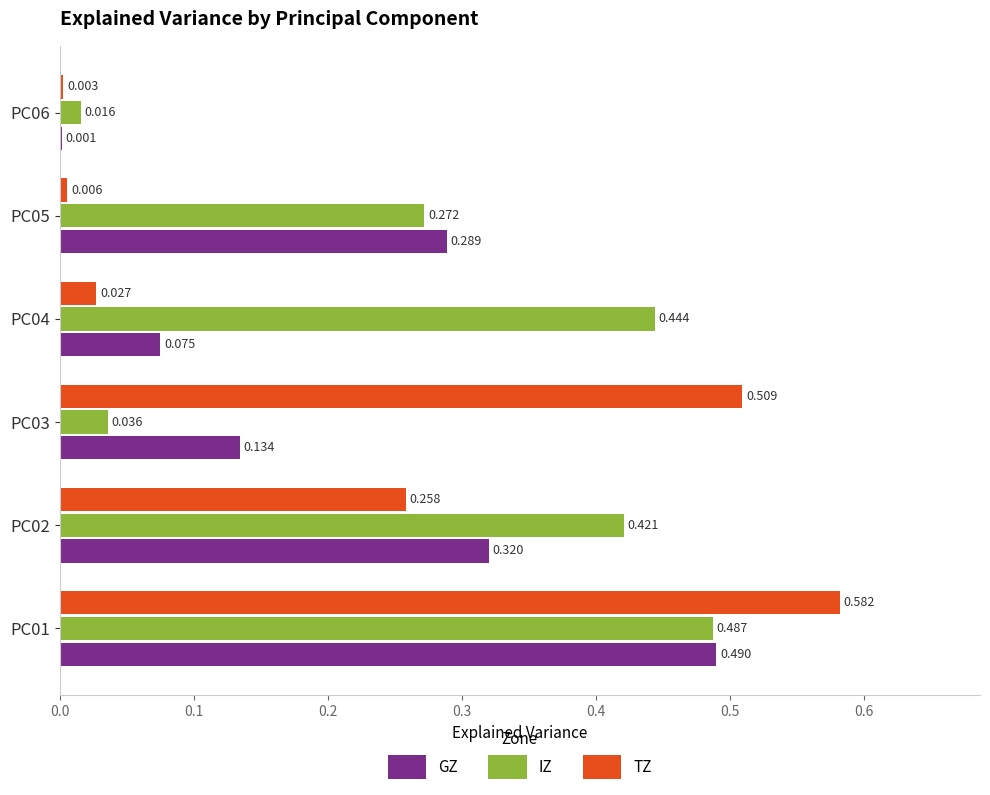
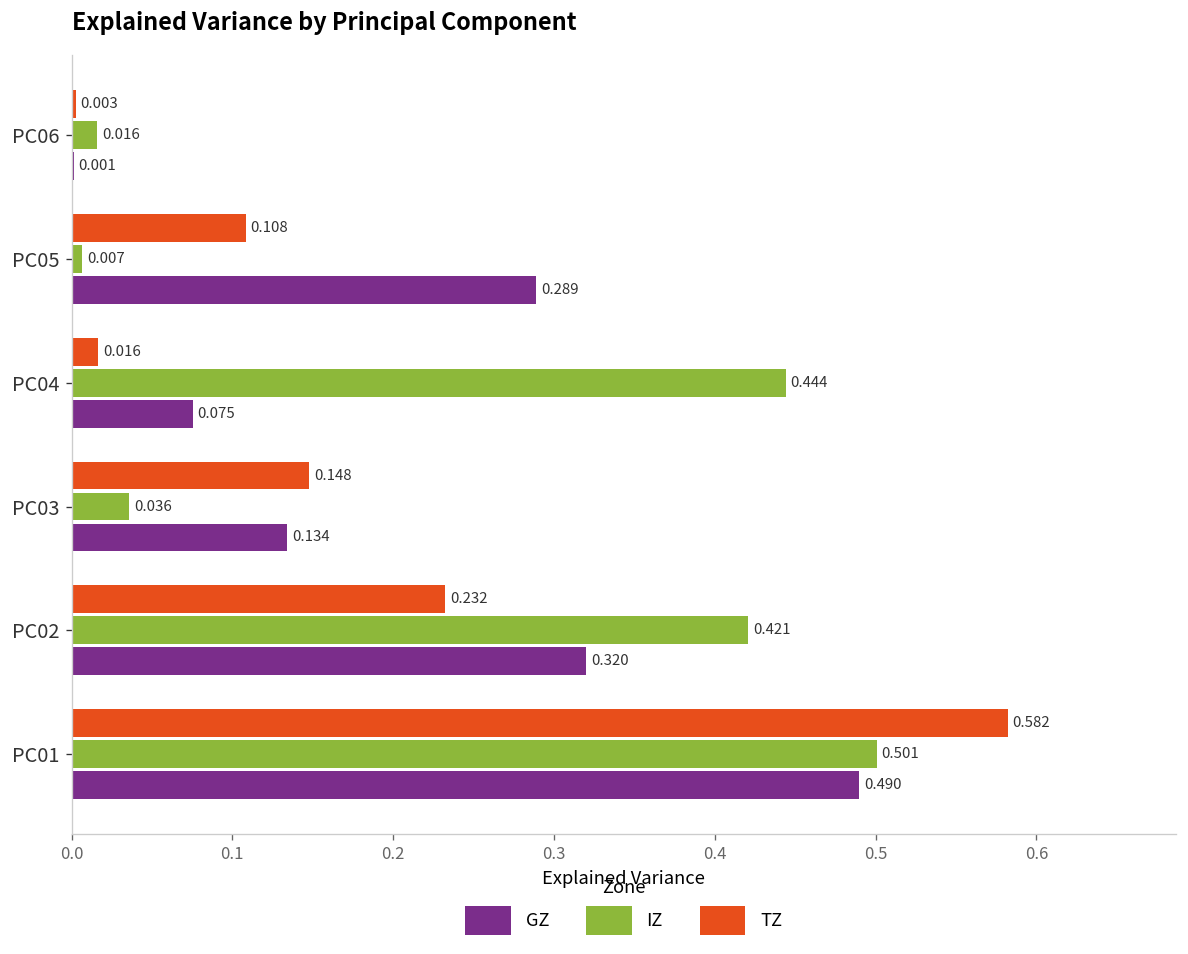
TZ, PC05: 0.006 -> 0.108
IZ, PC05: 0.272 -> 0.007
TZ, PC04: 0.027 -> 0.016
TZ, PC03: 0.509 -> 0.148
TZ, PC02: 0.258 -> 0.232
IZ, PC01: 0.487 -> 0.501
